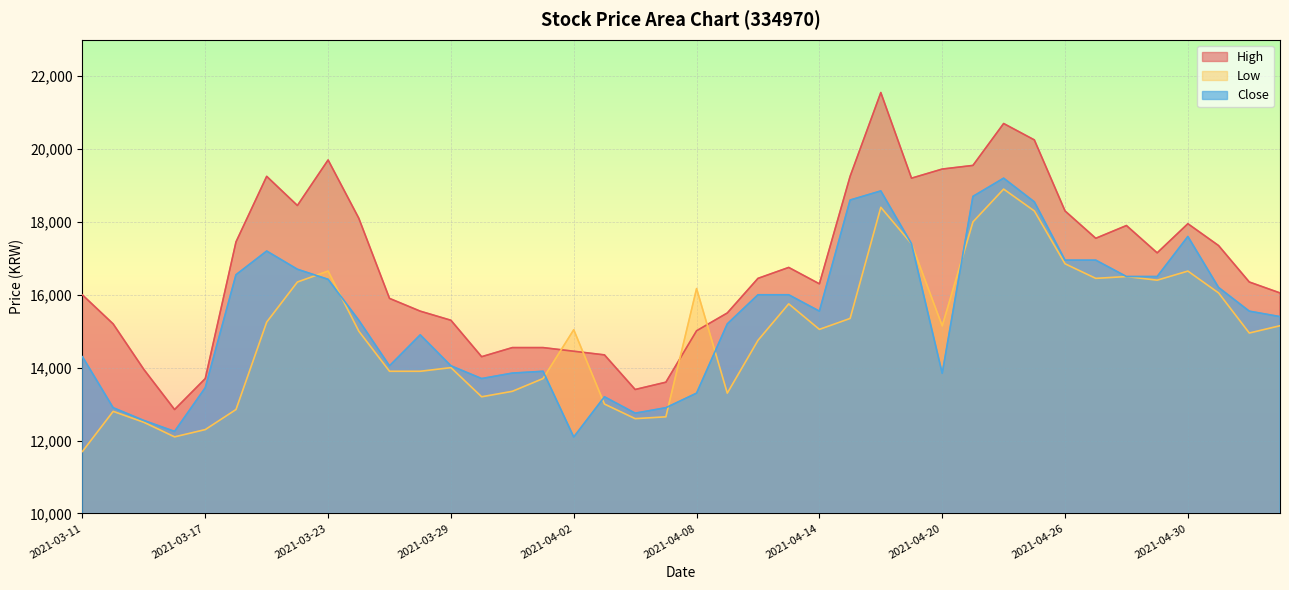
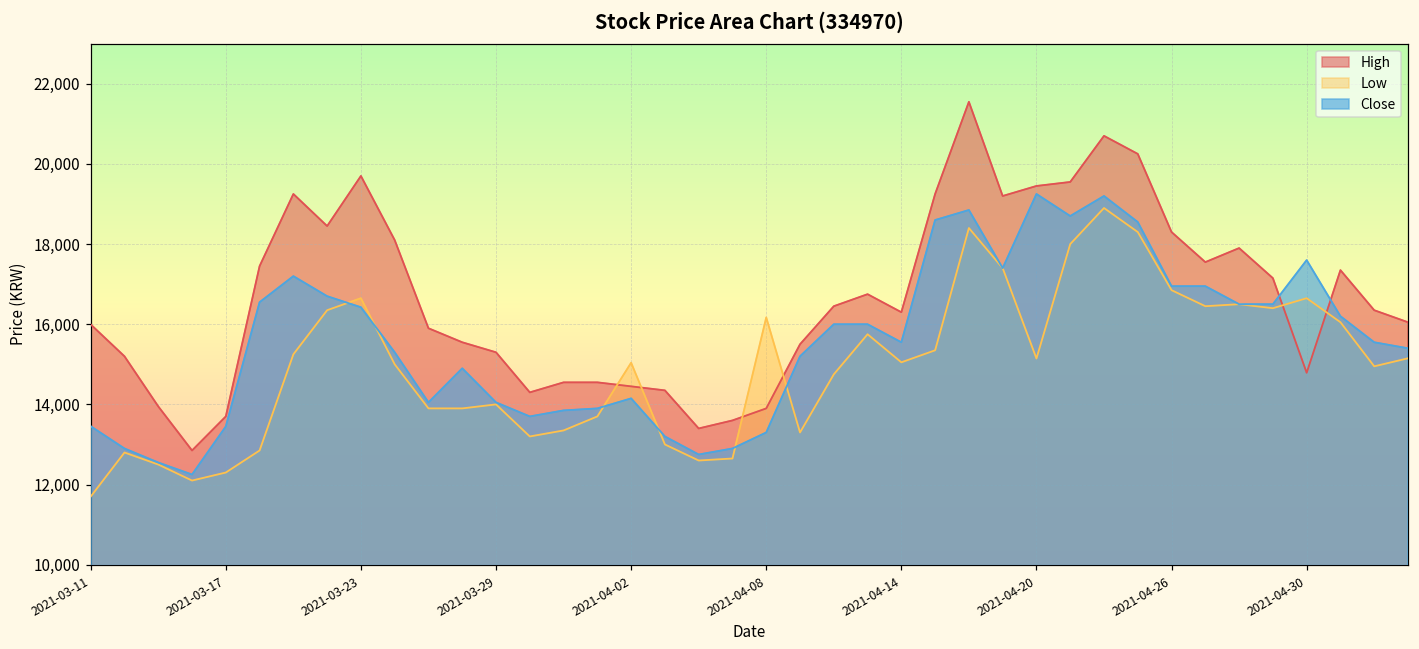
Close, 2021-03-11: 14,300 -> 13,500
Close, 2021-04-02: 12,100 -> 14,200
High, 2021-04-08: 15,000 -> 13,900
Close, 2021-04-20: 13,800 -> 19,300
High, 2021-04-30: 18,000 -> 14,800
